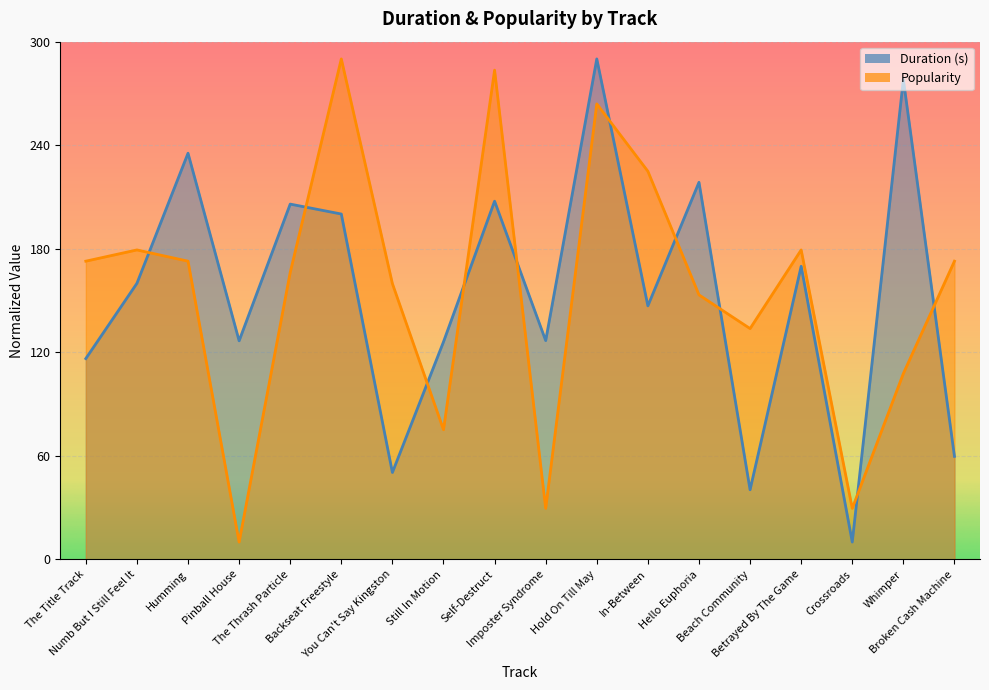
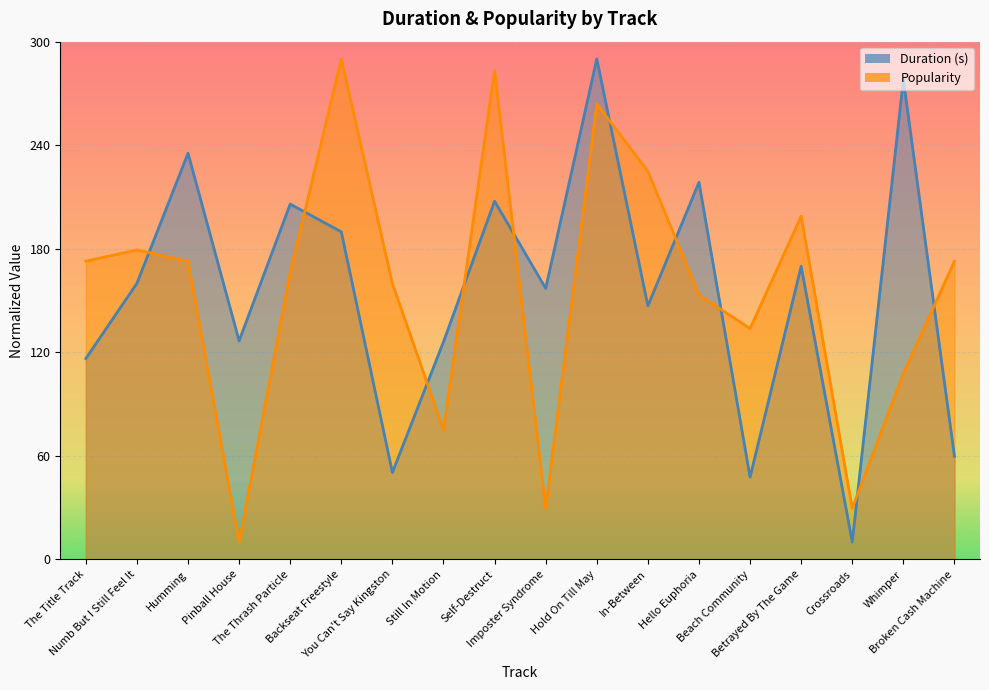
Duration (s), Backseat Freestyle: 200 -> 190
Duration (s), Imposter Syndrome: 127 -> 157
Duration (s), Beach Community: 40 -> 48
Popularity, Betrayed By The Game: 179 -> 199
